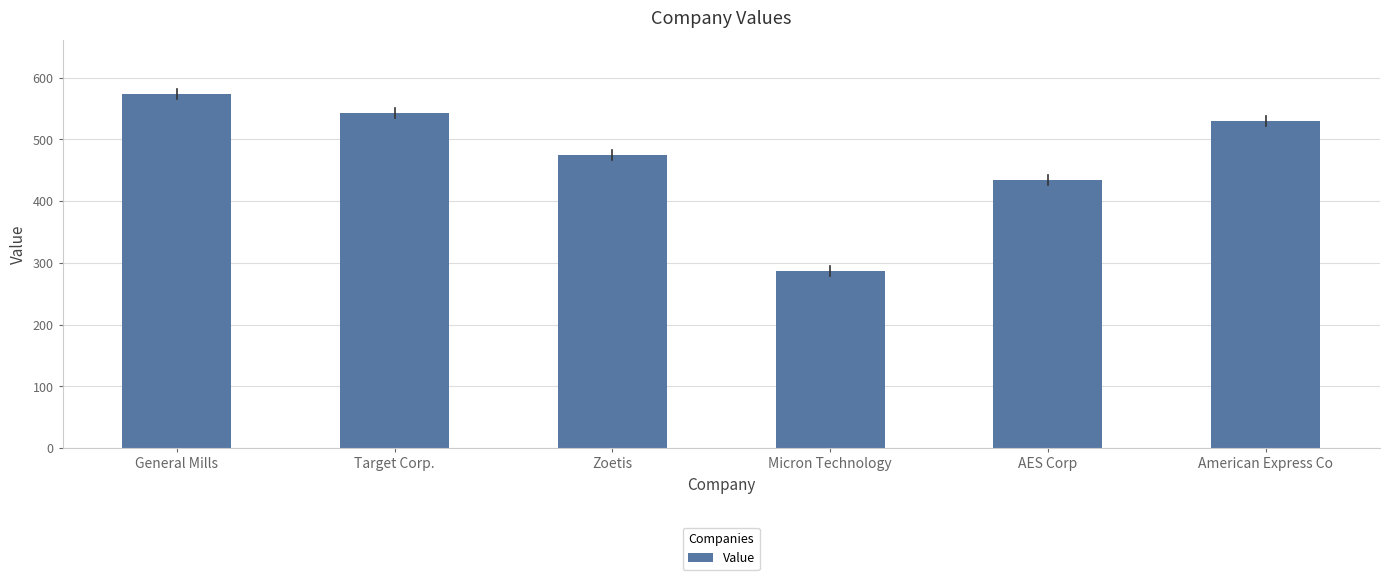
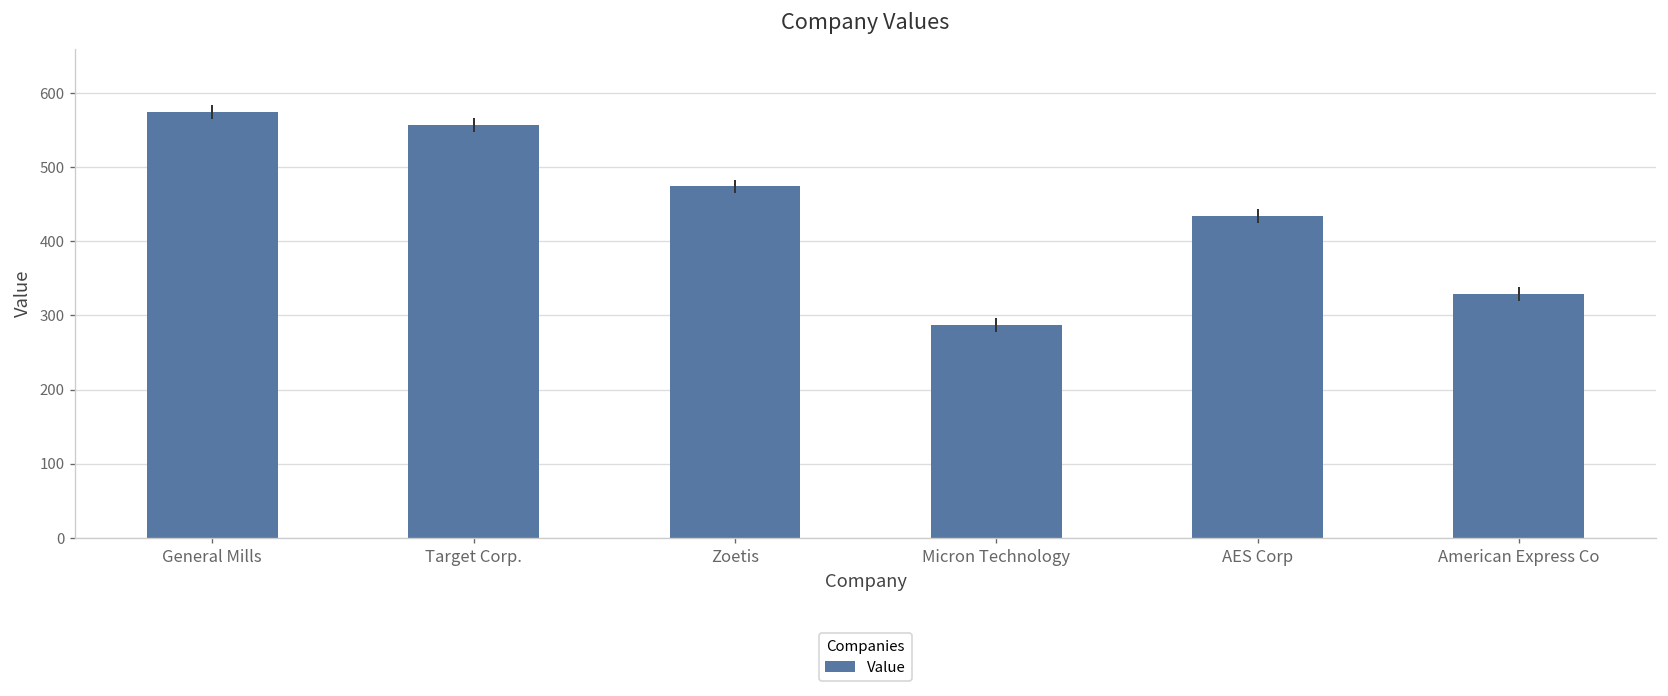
Value, Target Corp.: 540 -> 560
Value, American Express Co: 530 -> 330
